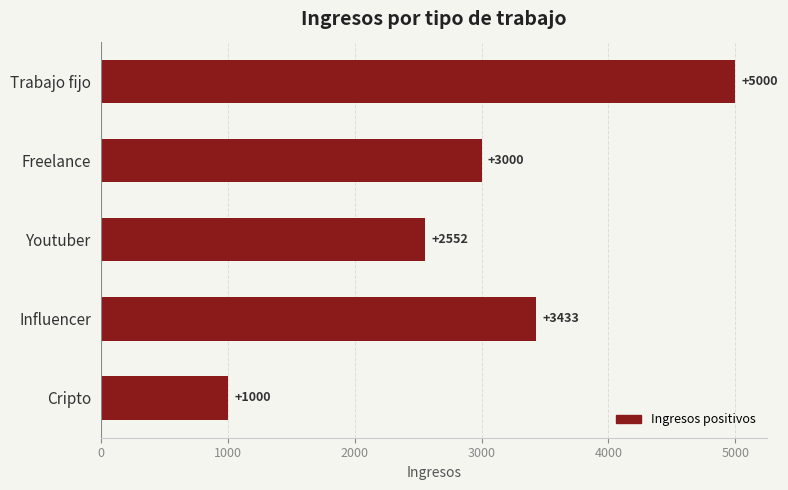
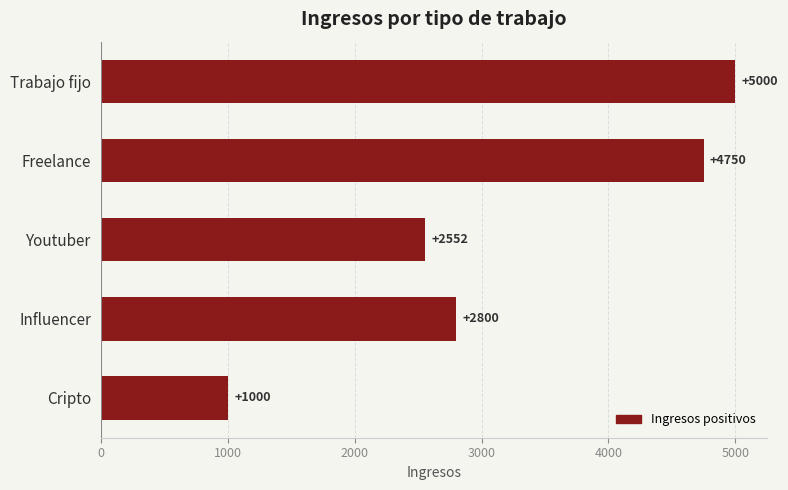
Freelance: +3000 -> +4750
Influencer: +3433 -> +2800
